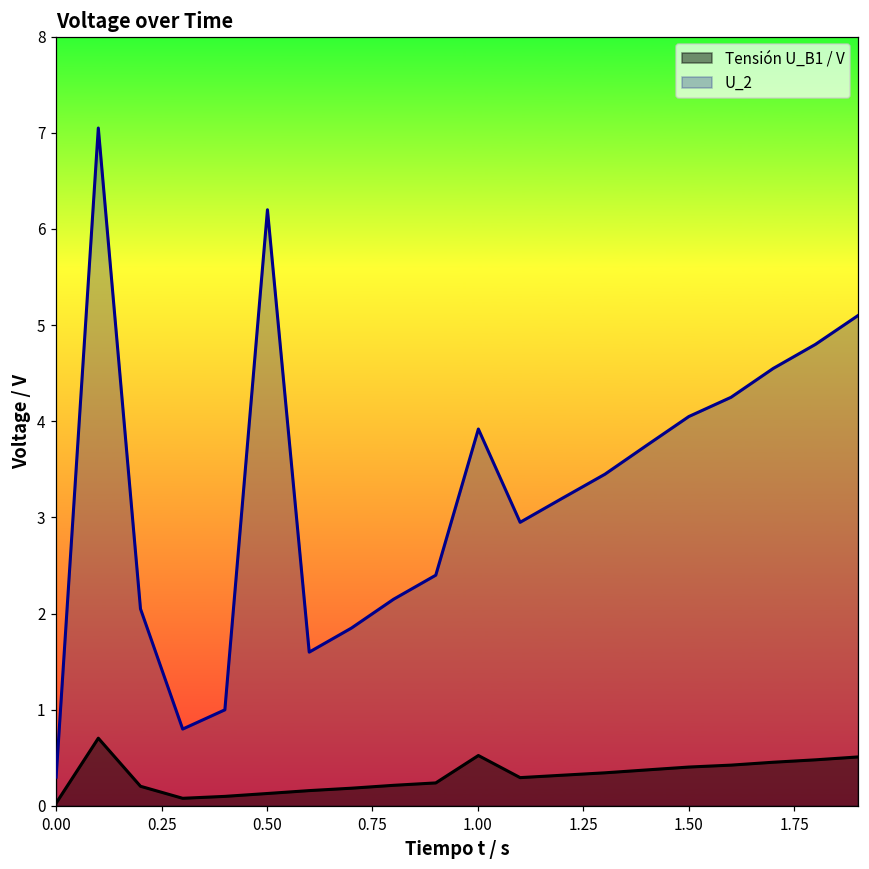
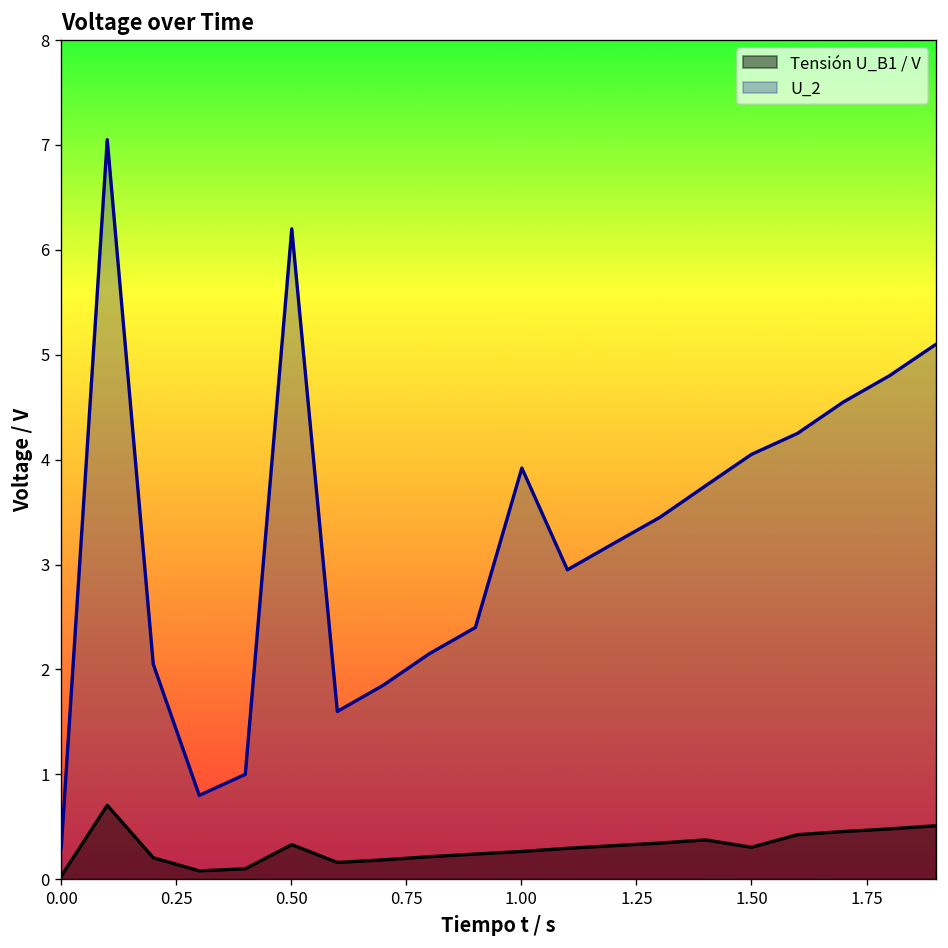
Tensión U_B1 / V, 0.50: 0.1 -> 0.3
Tensión U_B1 / V, 1.00: 0.5 -> 0.3
Tensión U_B1 / V, 1.50: 0.4 -> 0.3
